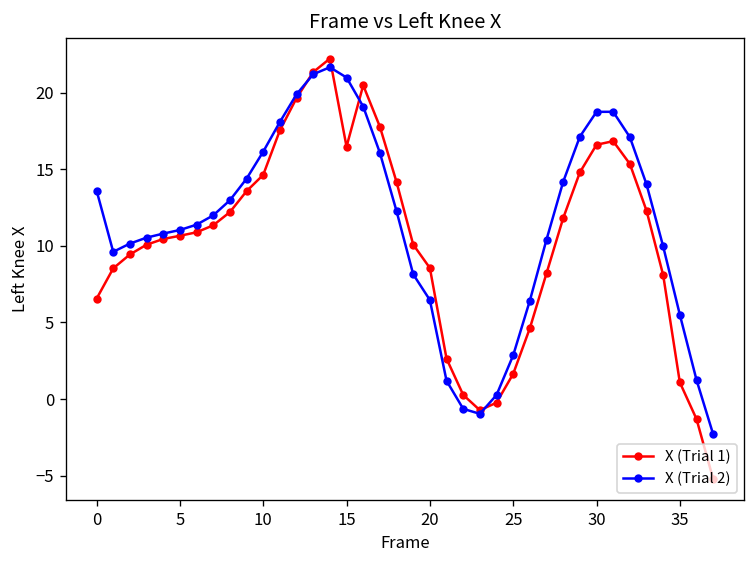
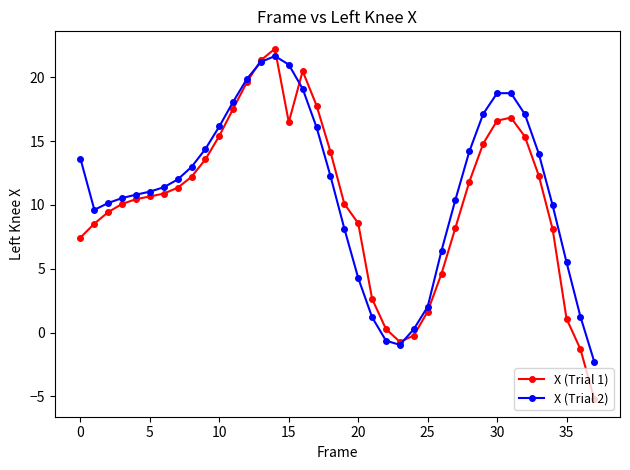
X (Trial 1), 0: 6.5 -> 7.4
X (Trial 1), 10: 14.6 -> 15.4
X (Trial 2), 20: 6.5 -> 4.3
X (Trial 2), 25: 2.9 -> 2.0
